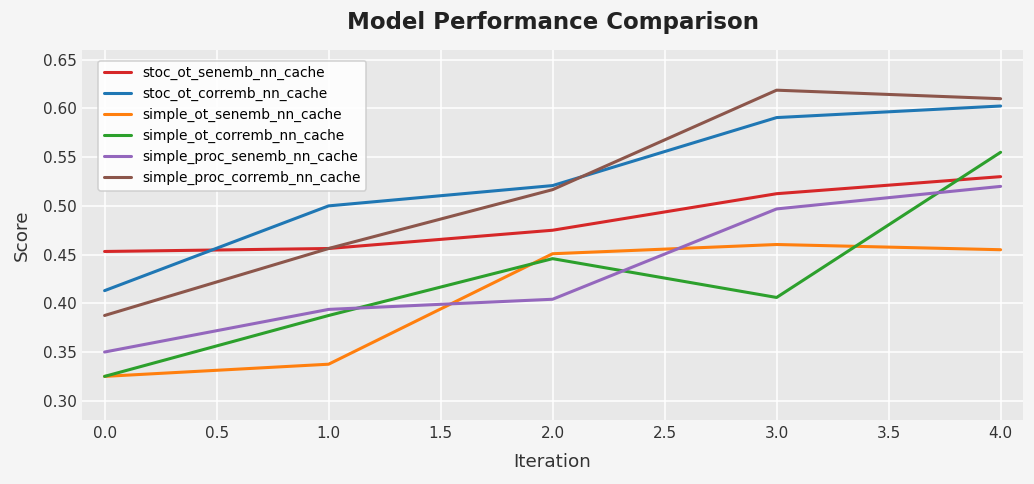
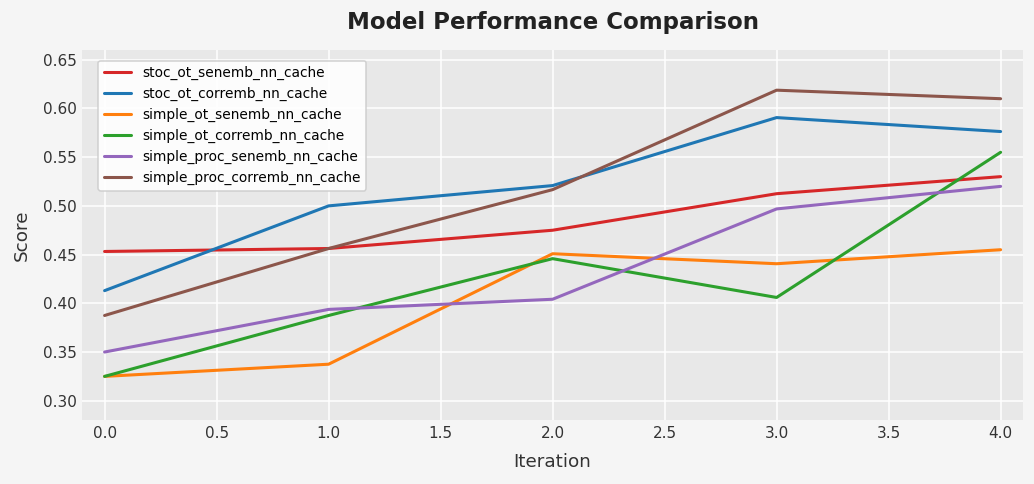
simple_ot_senemb_nn_cache, 3.0: 0.46 -> 0.44
stoc_ot_corremb_nn_cache, 4.0: 0.60 -> 0.58
